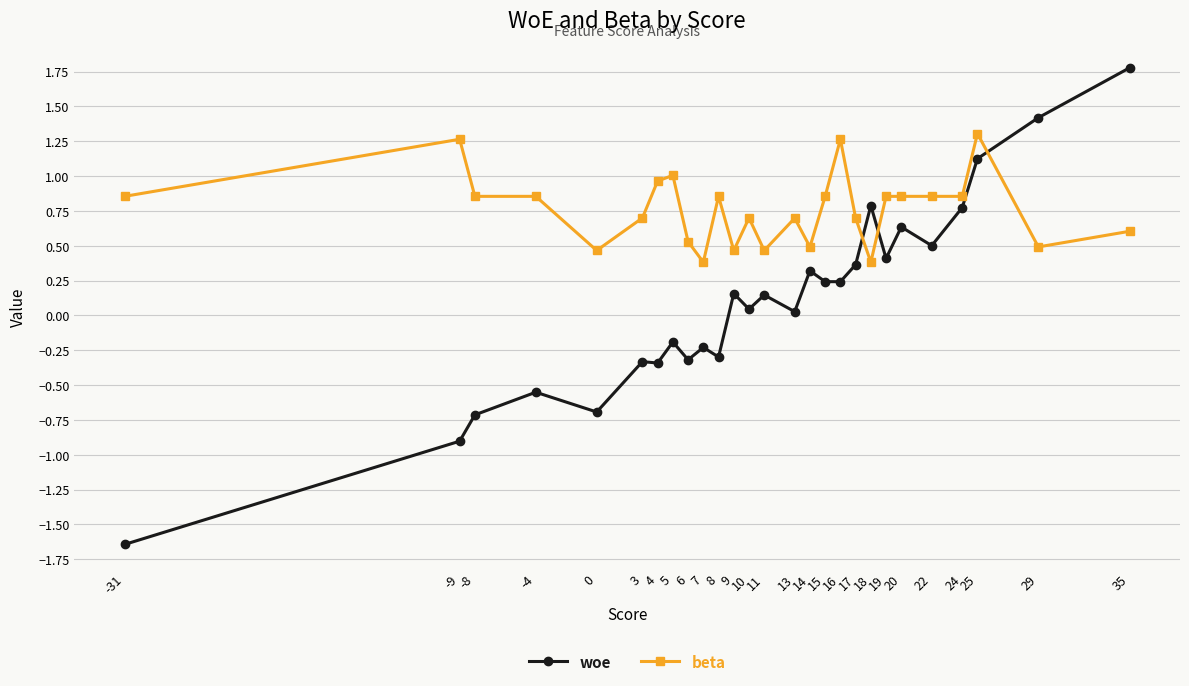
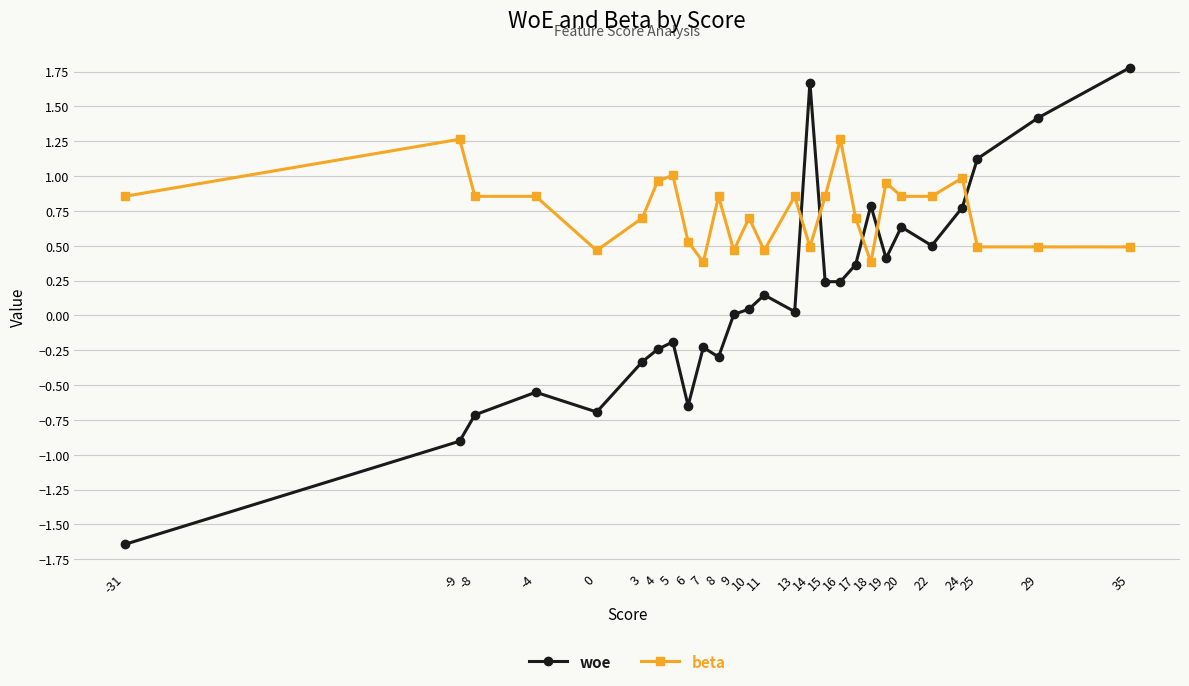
woe, 4: -0.34 -> -0.24
woe, 6: -0.32 -> -0.65
woe, 9: 0.16 -> 0.01
beta, 13: 0.70 -> 0.85
woe, 14: 0.32 -> 1.67
beta, 19: 0.85 -> 0.95
beta, 24: 0.85 -> 0.99
beta, 25: 1.31 -> 0.49
beta, 35: 0.60 -> 0.49
